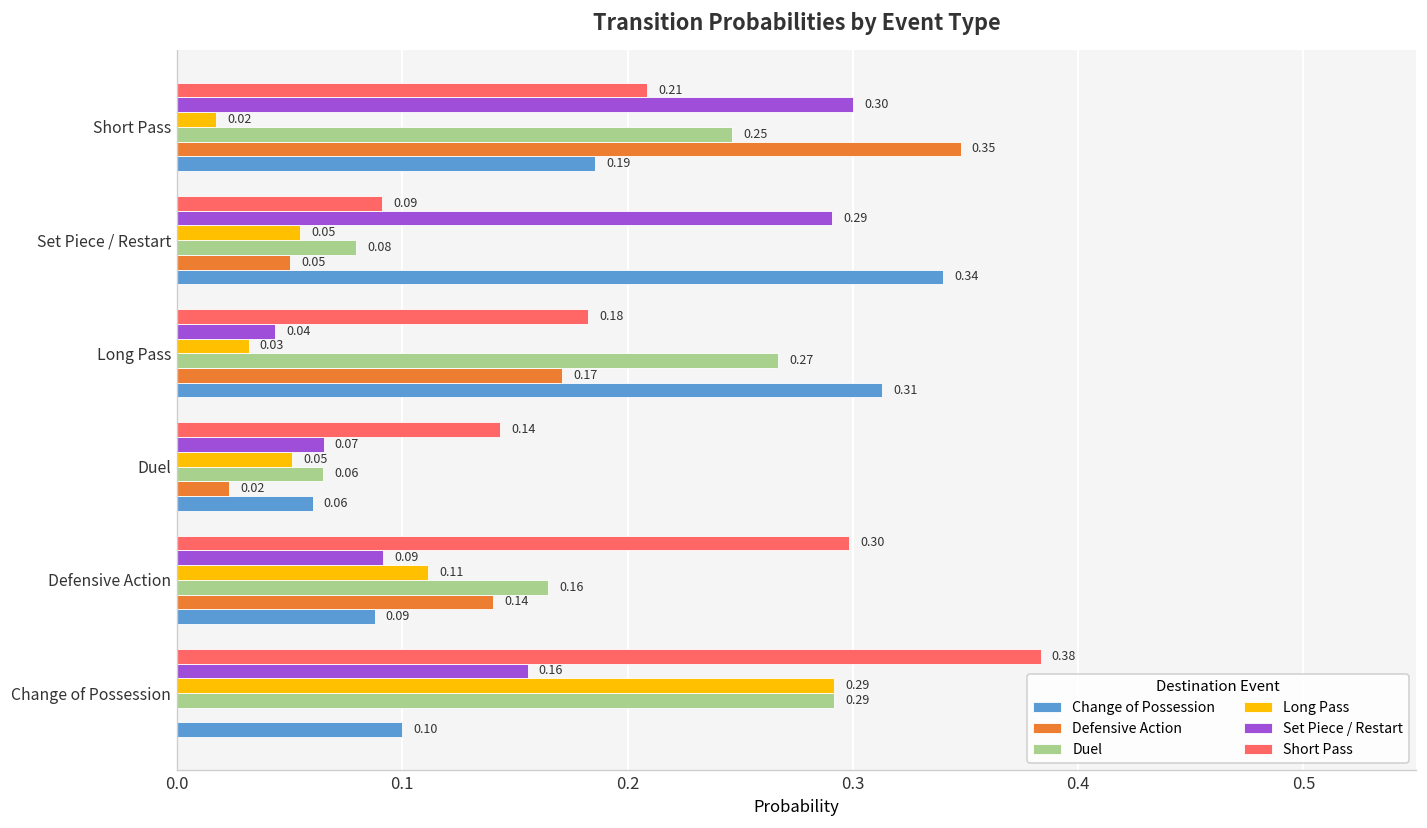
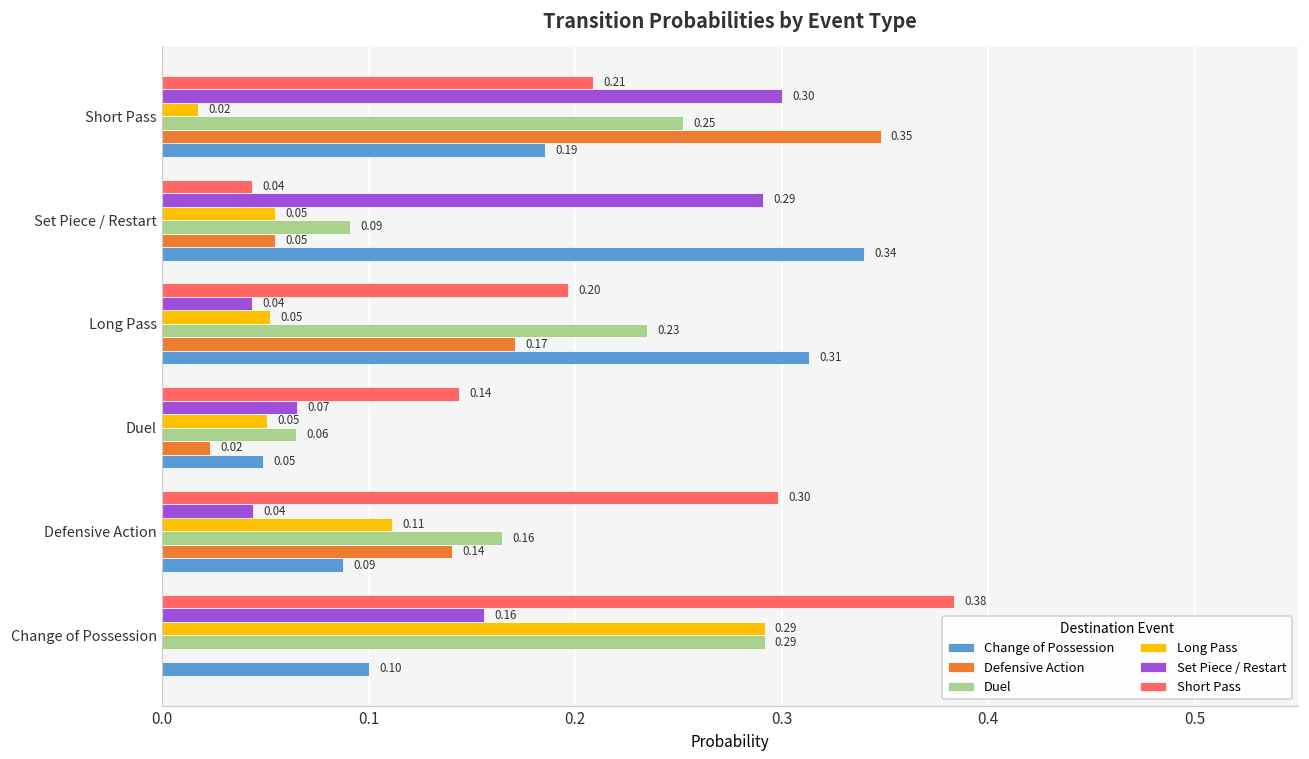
Duel, Short Pass: 0.246 -> 0.252
Short Pass, Set Piece / Restart: 0.09 -> 0.04
Duel, Set Piece / Restart: 0.08 -> 0.09
Defensive Action, Set Piece / Restart: 0.050 -> 0.055
Short Pass, Long Pass: 0.18 -> 0.20
Long Pass, Long Pass: 0.03 -> 0.05
Duel, Long Pass: 0.27 -> 0.23
Change of Possession, Duel: 0.06 -> 0.05
Set Piece / Restart, Defensive Action: 0.09 -> 0.04
